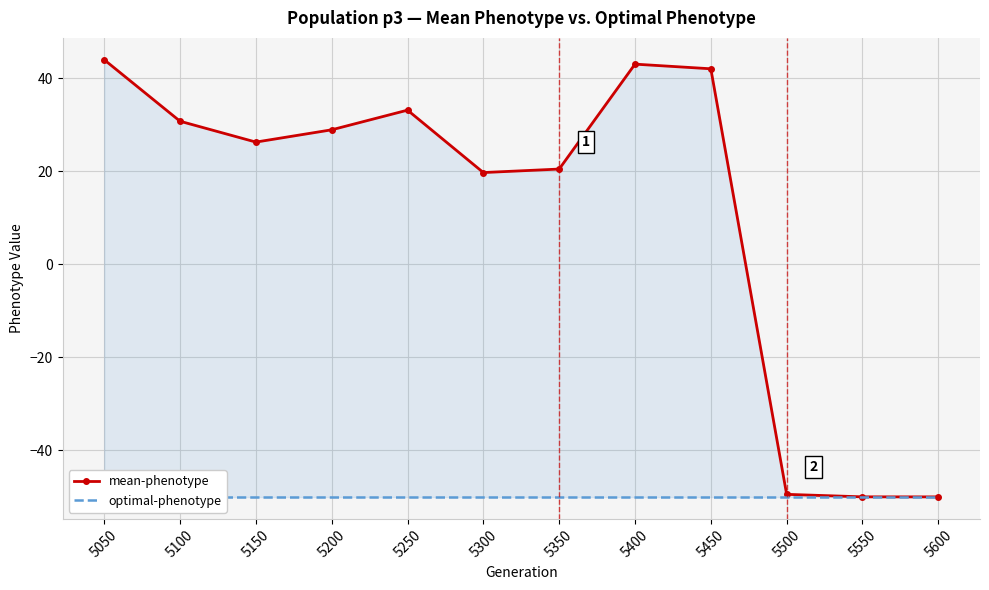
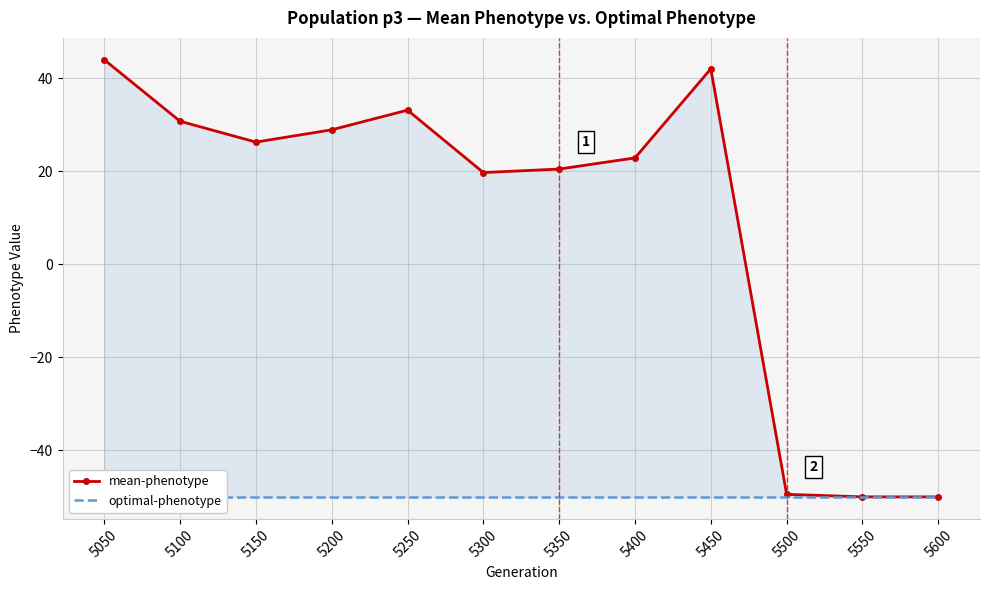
mean-phenotype, 5400: 43 -> 23
